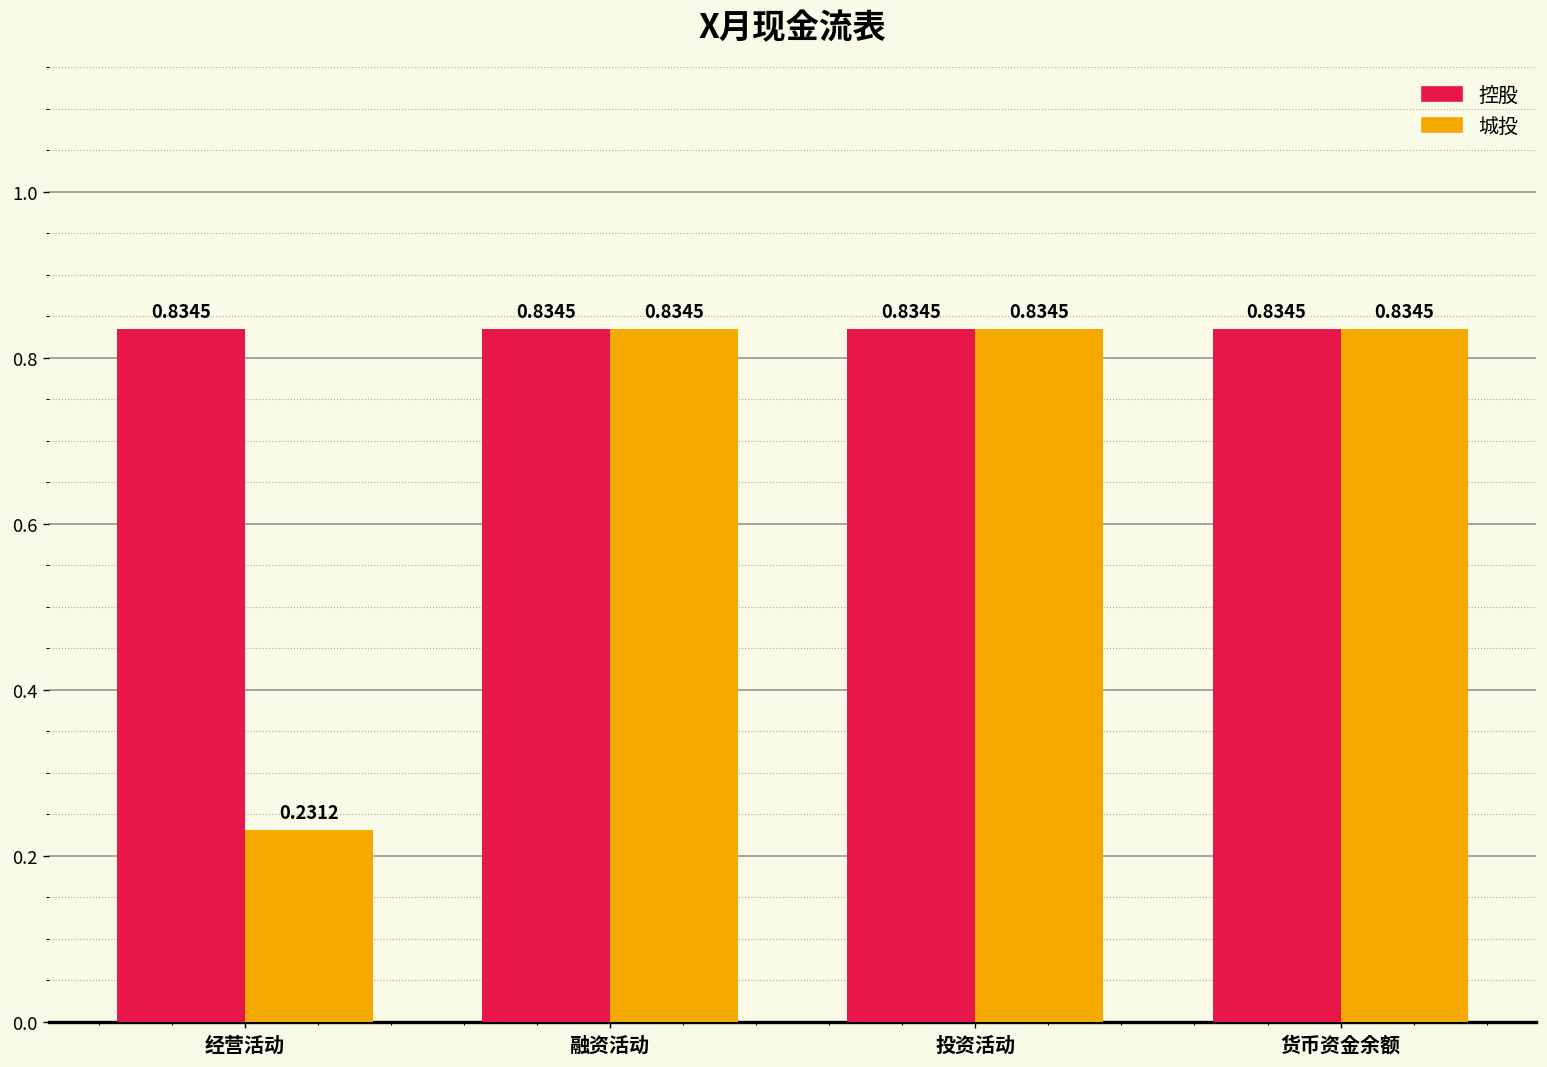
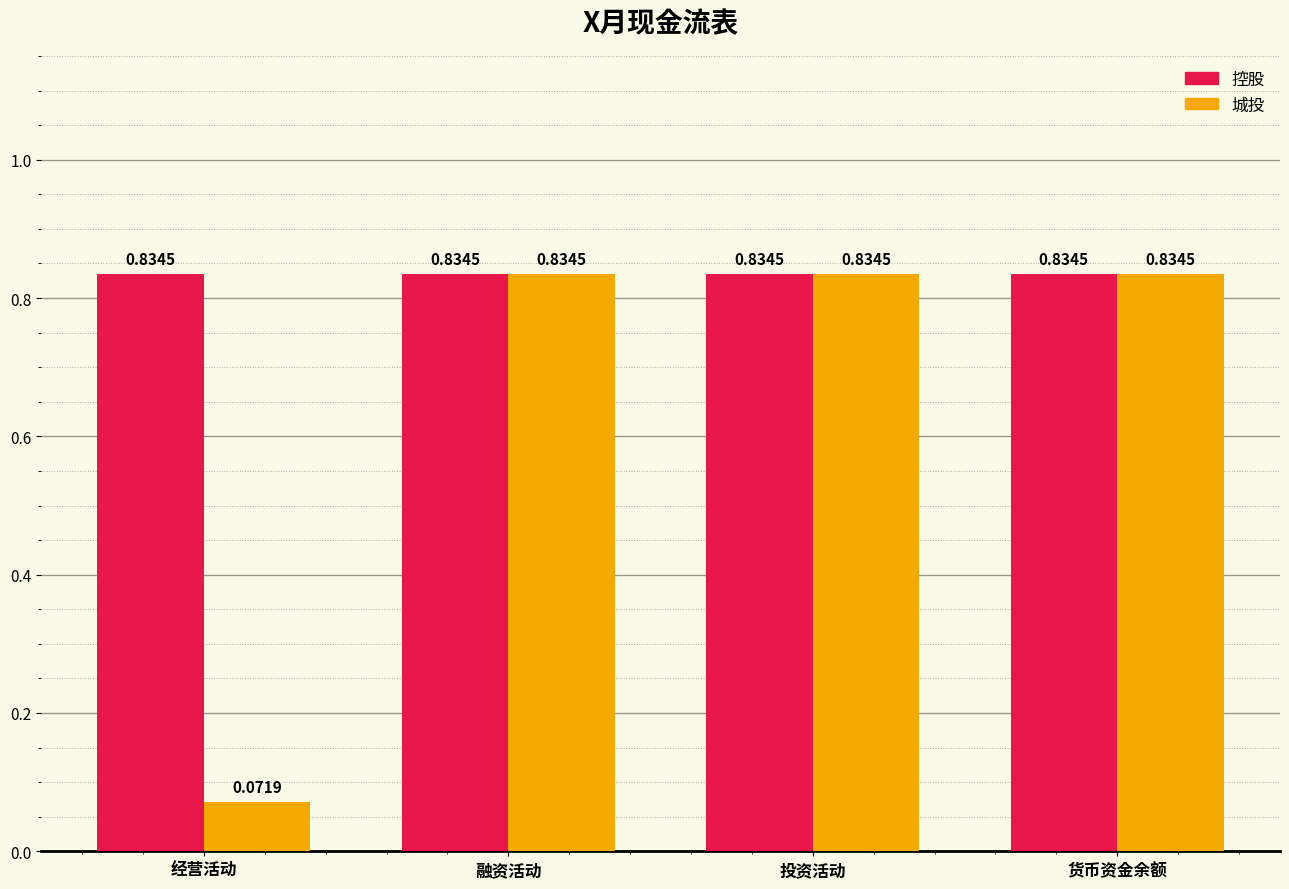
城投, 经营活动: 0.2312 -> 0.0719
